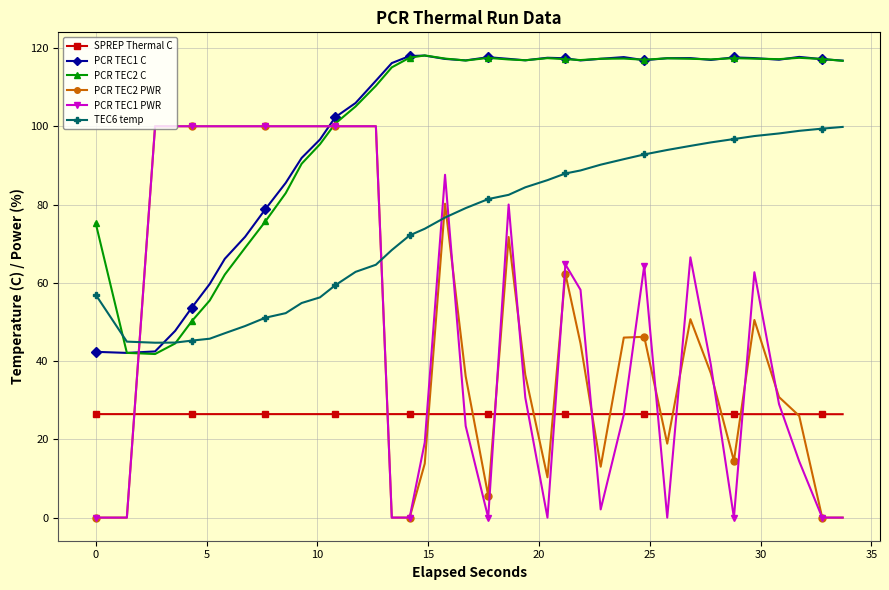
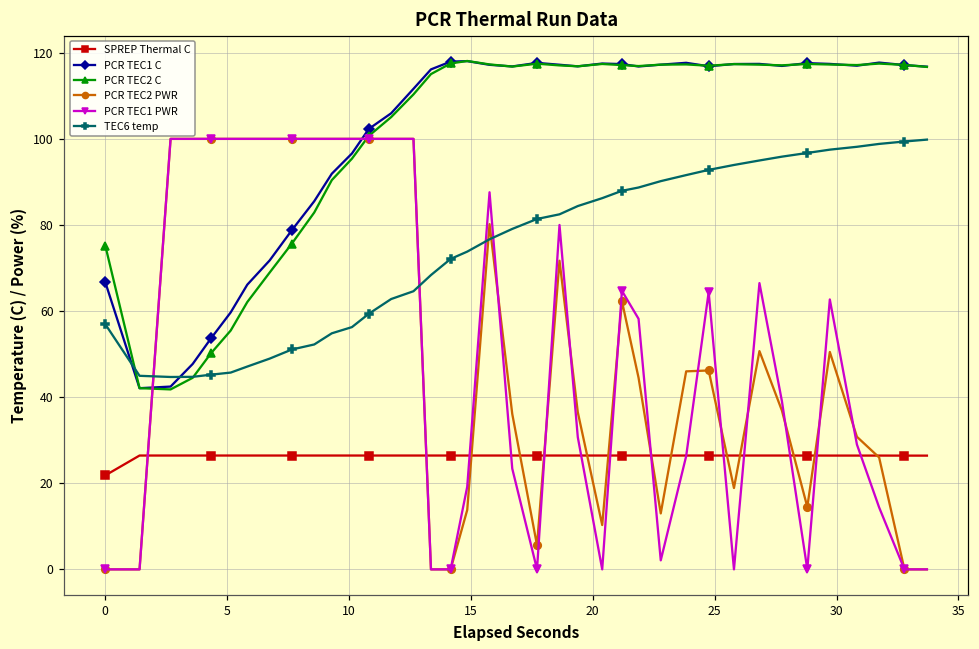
SPREP Thermal C, 0: 26 -> 22
PCR TEC1 C, 0: 42 -> 67
